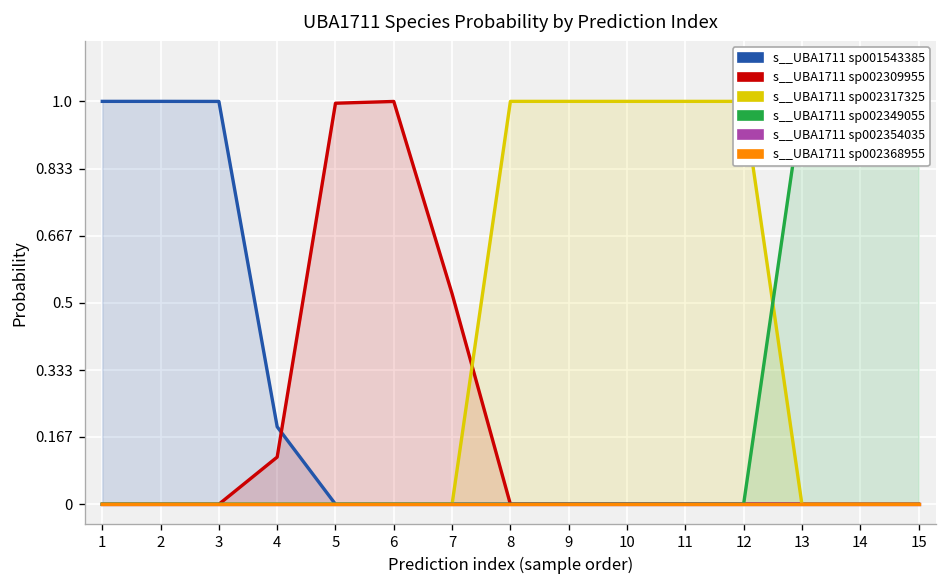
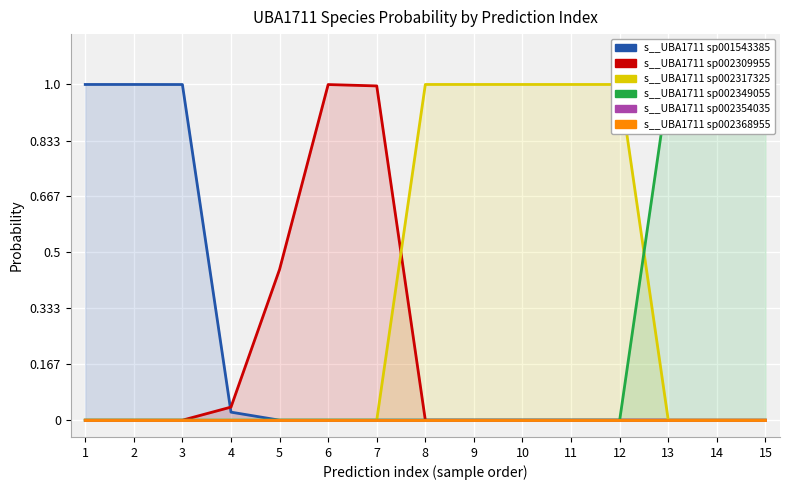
s__UBA1711 sp001543385, 4: 0.19 -> 0.02
s__UBA1711 sp002309955, 4: 0.12 -> 0.04
s__UBA1711 sp002309955, 5: 1.00 -> 0.45
s__UBA1711 sp002309955, 7: 0.52 -> 1.00
